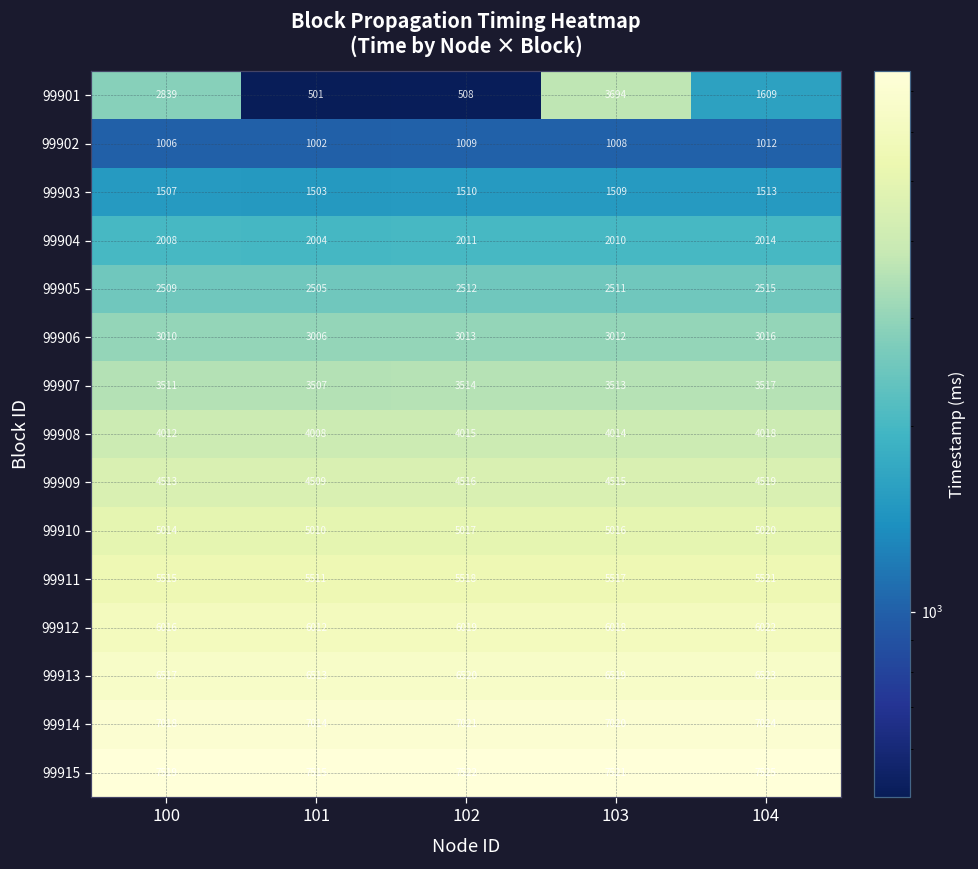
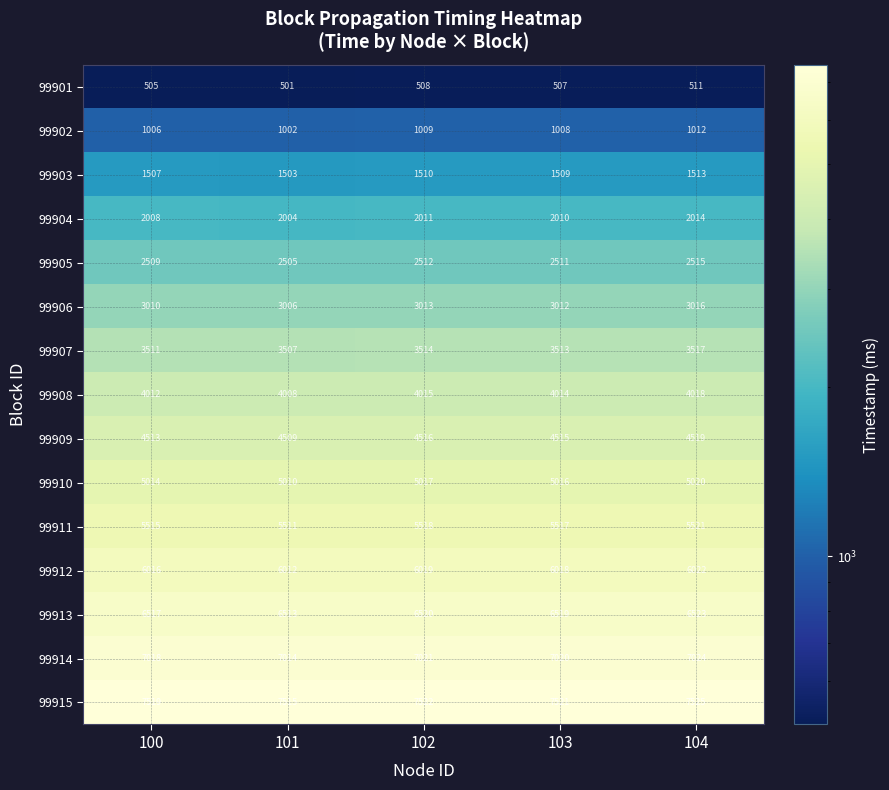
99901, 100: 2839 -> 505
99901, 103: 3694 -> 507
99901, 104: 1609 -> 511
